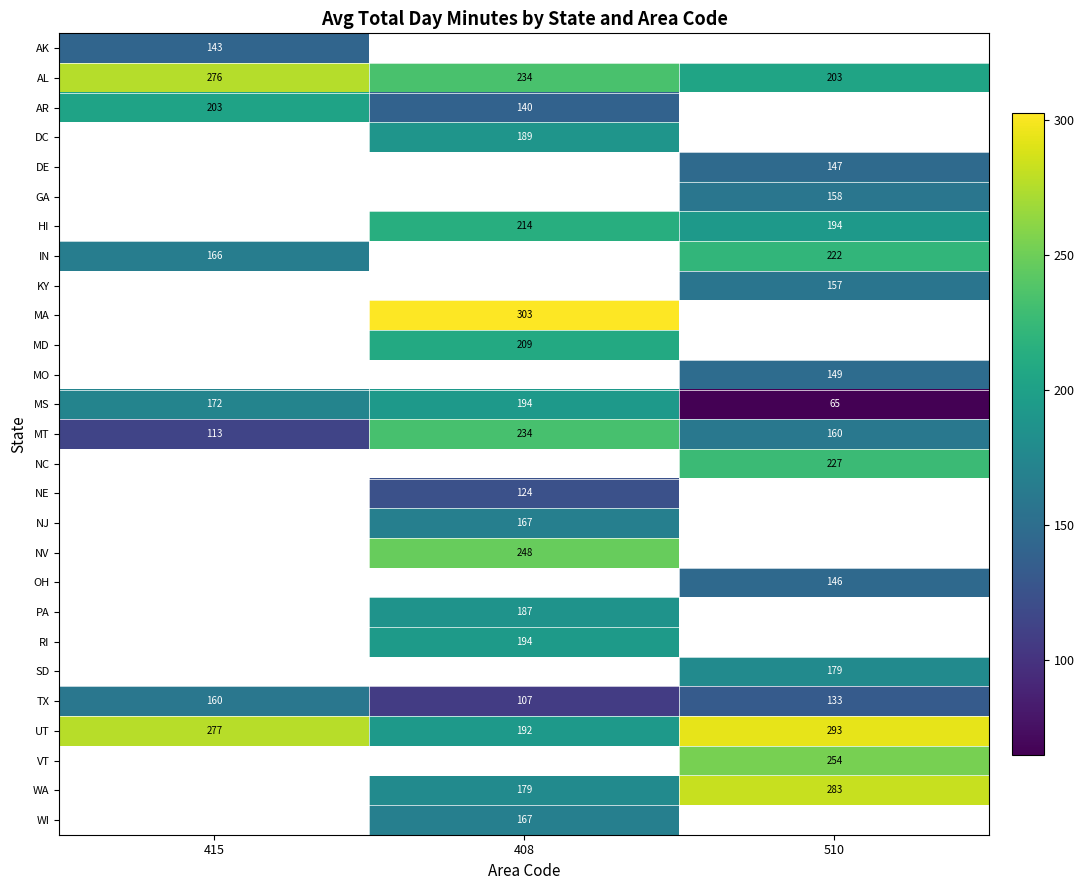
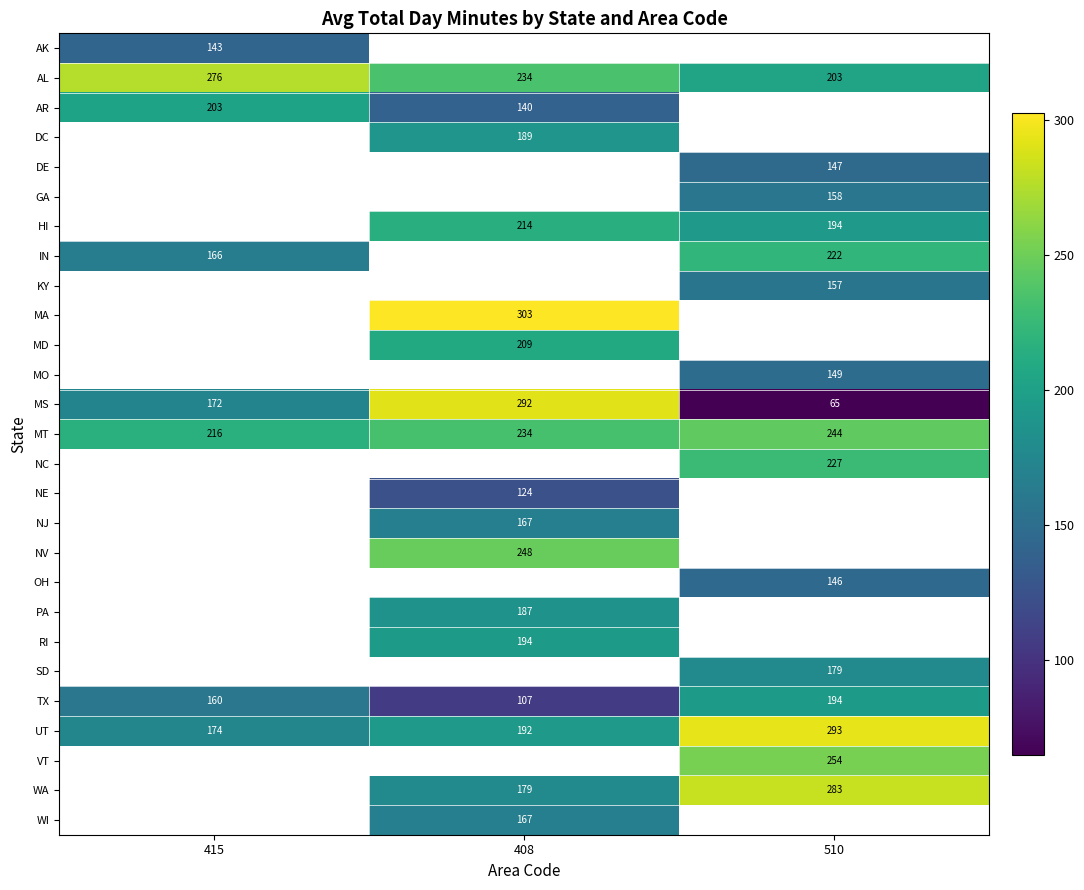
MS, 408: 194 -> 292
MT, 415: 113 -> 216
MT, 510: 160 -> 244
TX, 510: 133 -> 194
UT, 415: 277 -> 174
